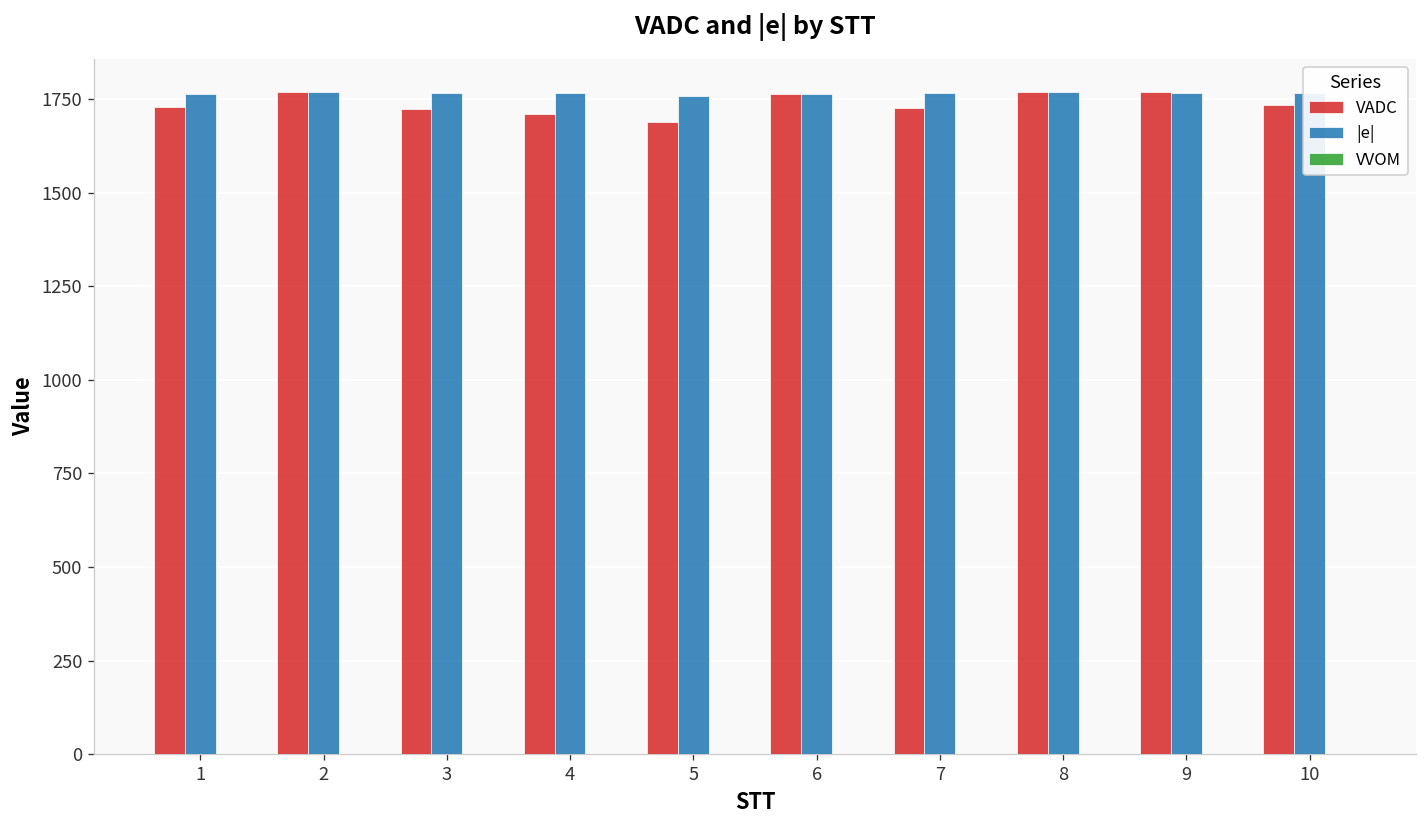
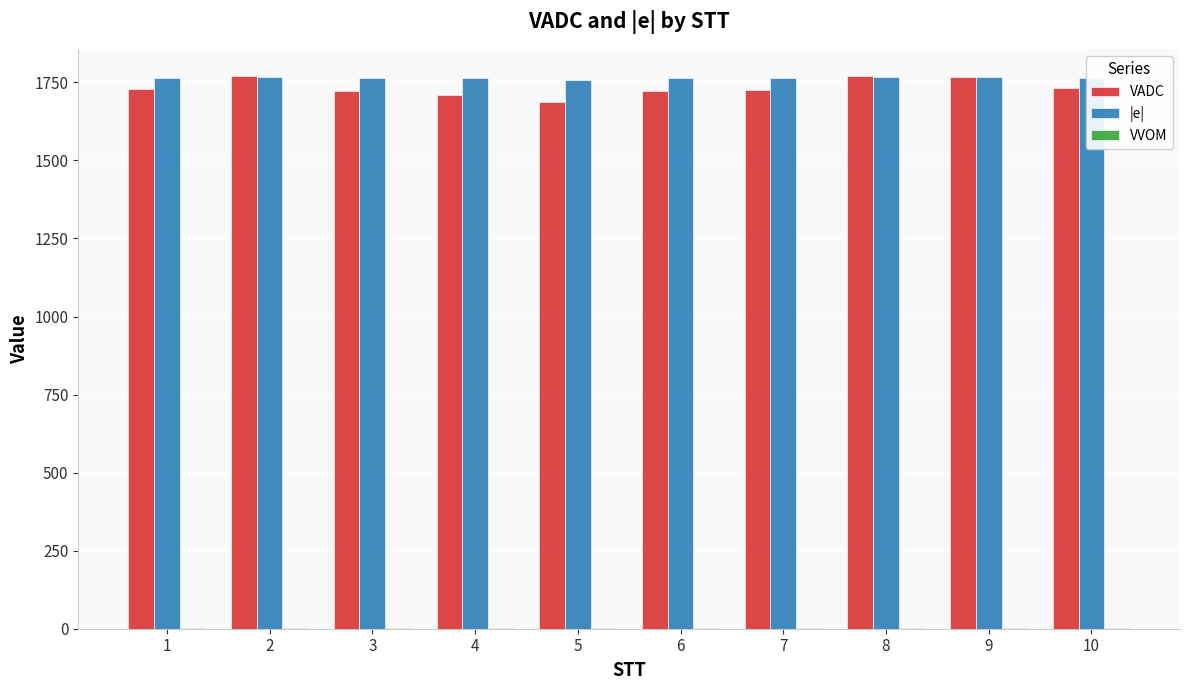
VADC, 6: 1760 -> 1720
